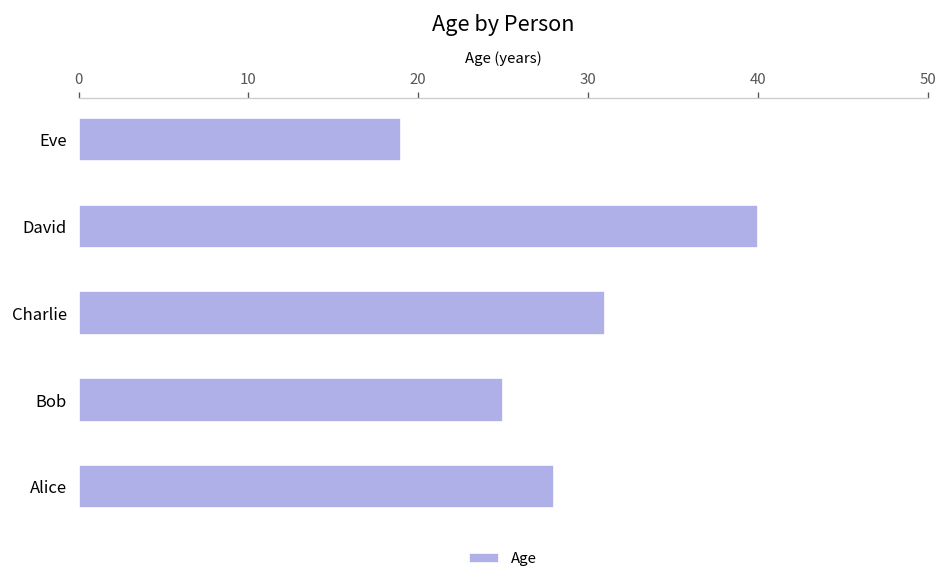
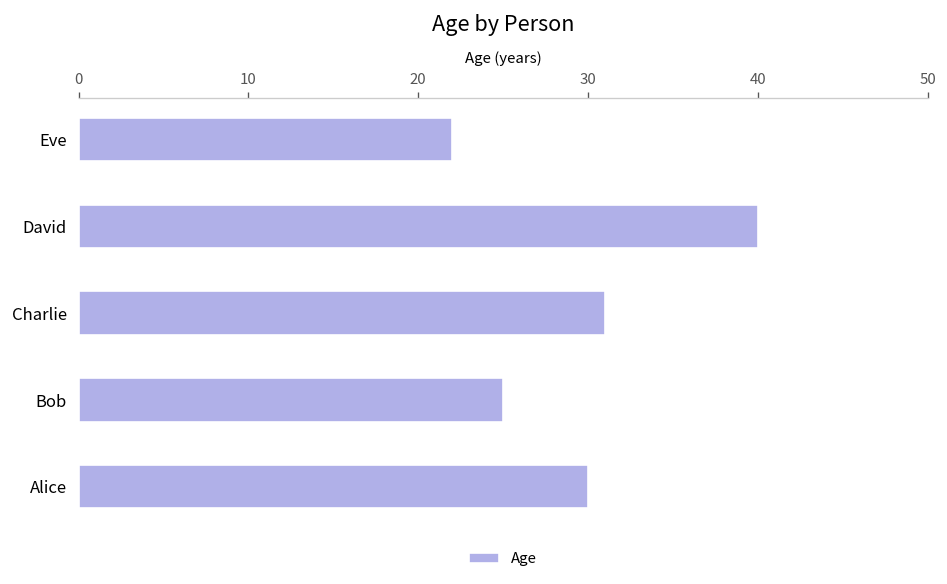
Eve: 19 -> 22
Alice: 28 -> 30
